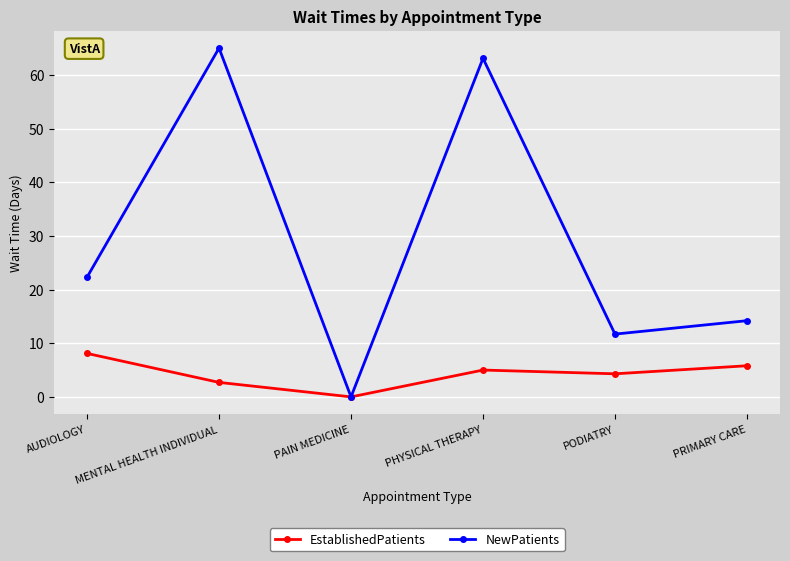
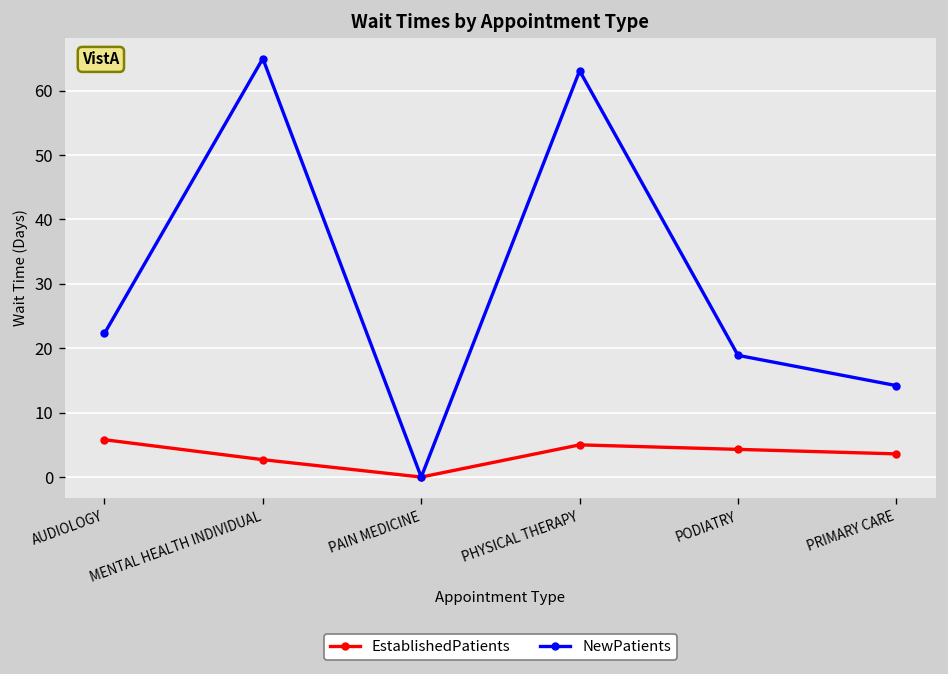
EstablishedPatients, AUDIOLOGY: 8 -> 6
NewPatients, PODIATRY: 12 -> 19
EstablishedPatients, PRIMARY CARE: 6 -> 4
